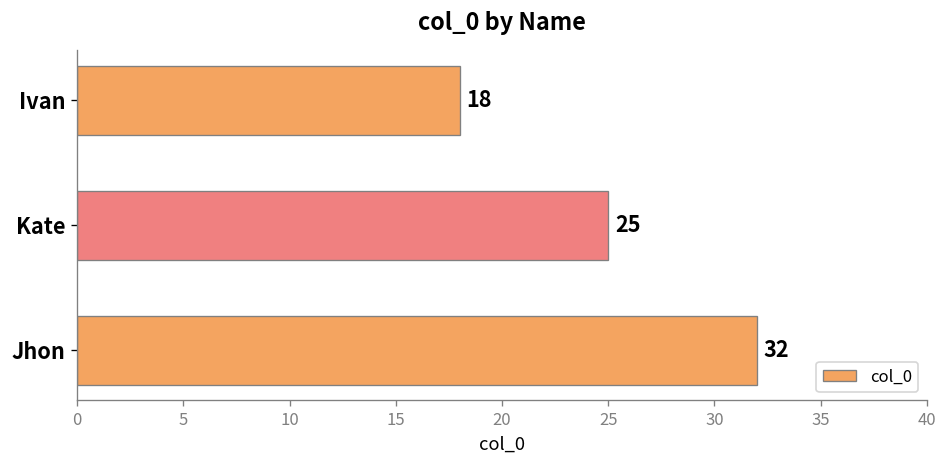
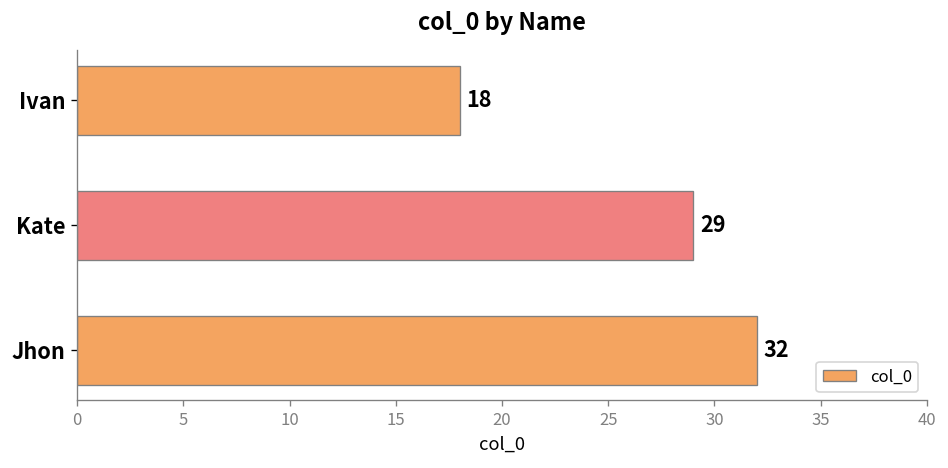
Kate: 25 -> 29
